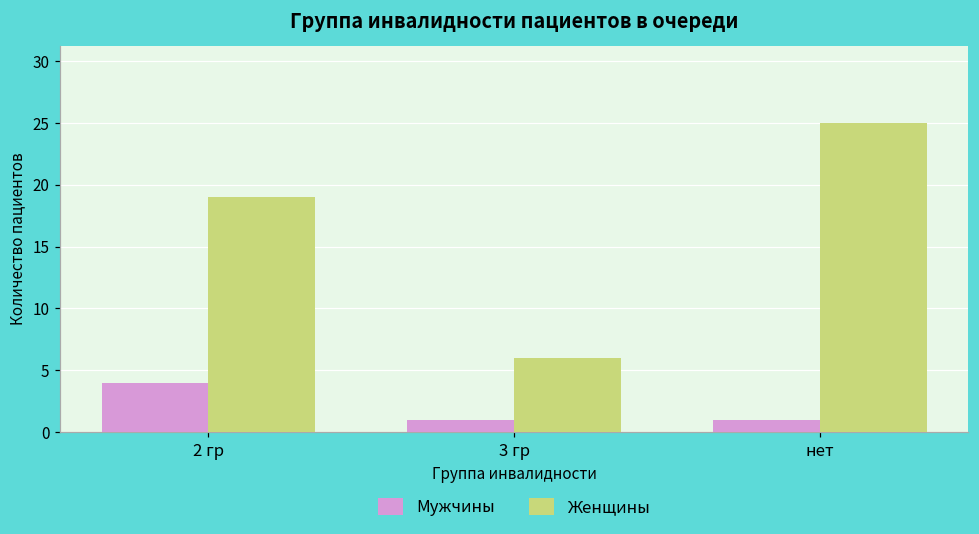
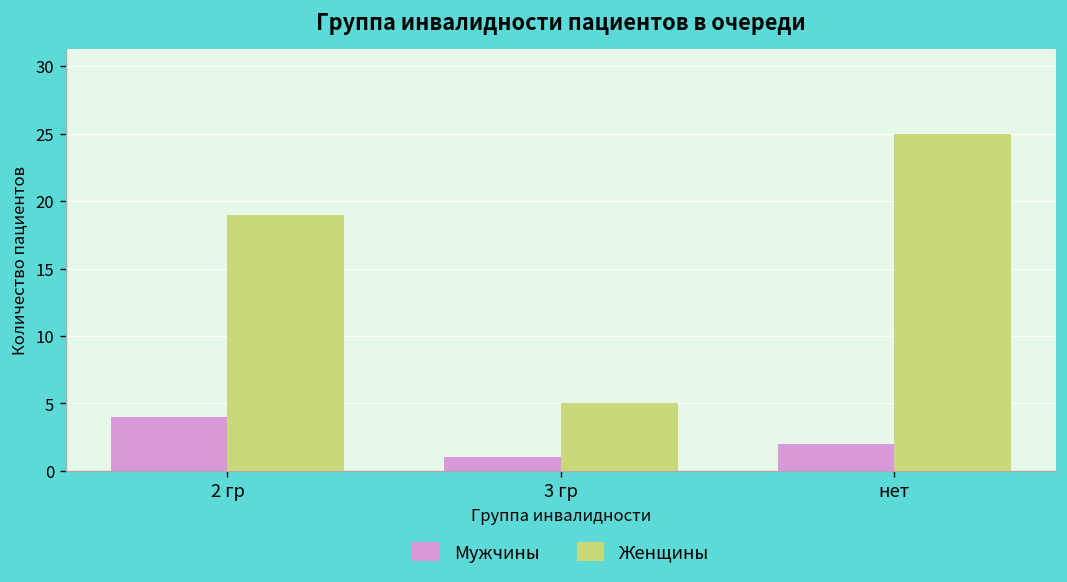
Женщины, 3 гр: 6 -> 5
Мужчины, нет: 1 -> 2
